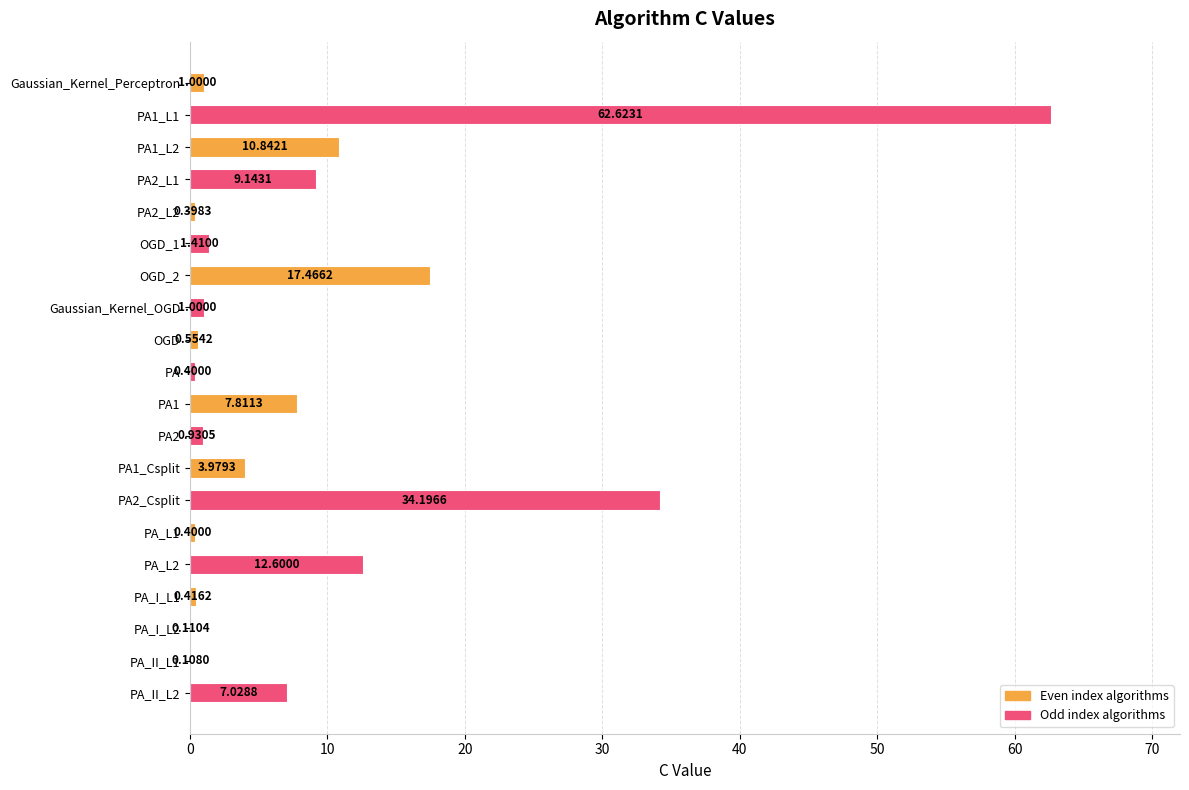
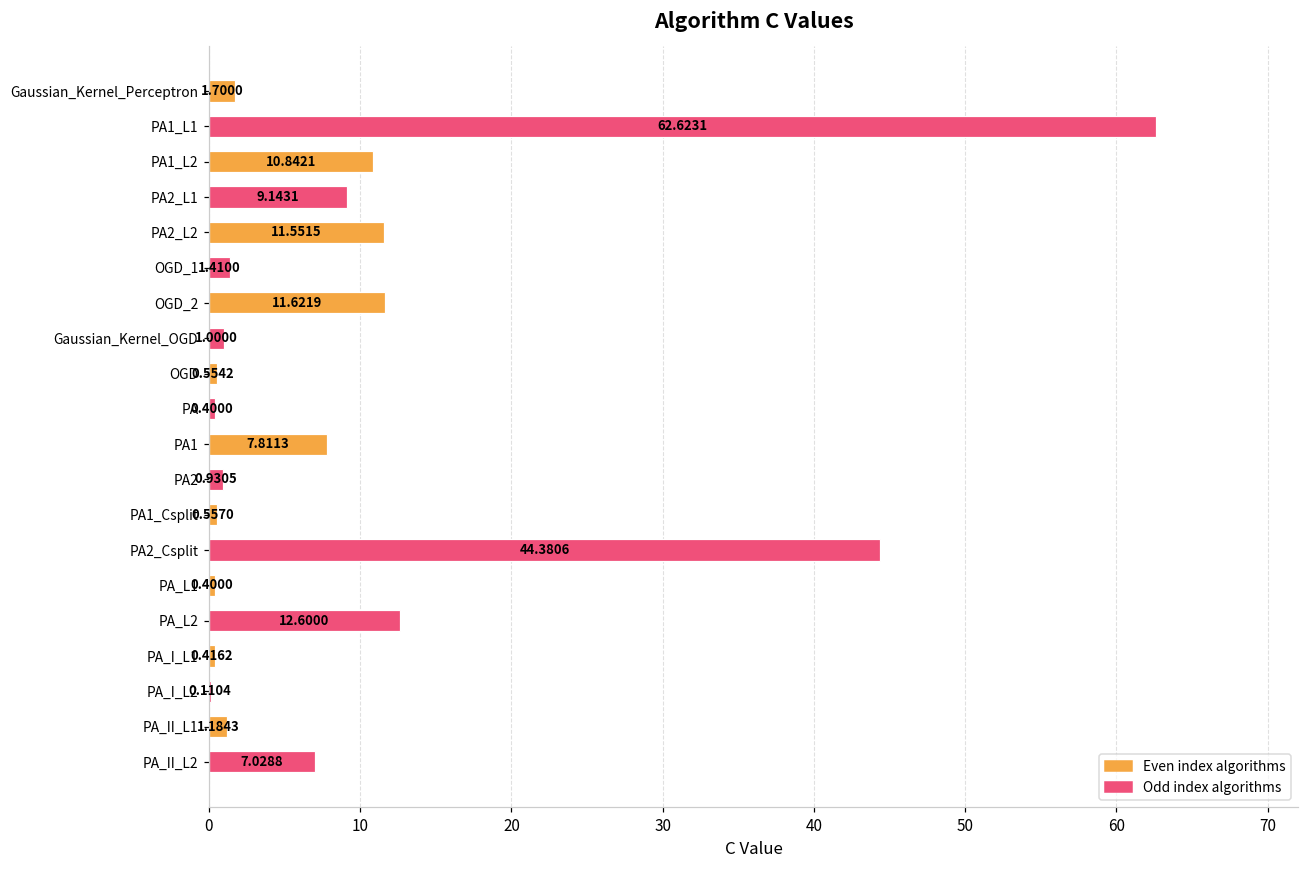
Gaussian_Kernel_Perceptron: 1.0000 -> 1.7000
PA2_L2: 0.3983 -> 11.5515
OGD_2: 17.4662 -> 11.6219
PA1_Csplit: 3.9793 -> 0.5570
PA2_Csplit: 34.1966 -> 44.3806
PA_II_L1: 0.1080 -> 1.1843
